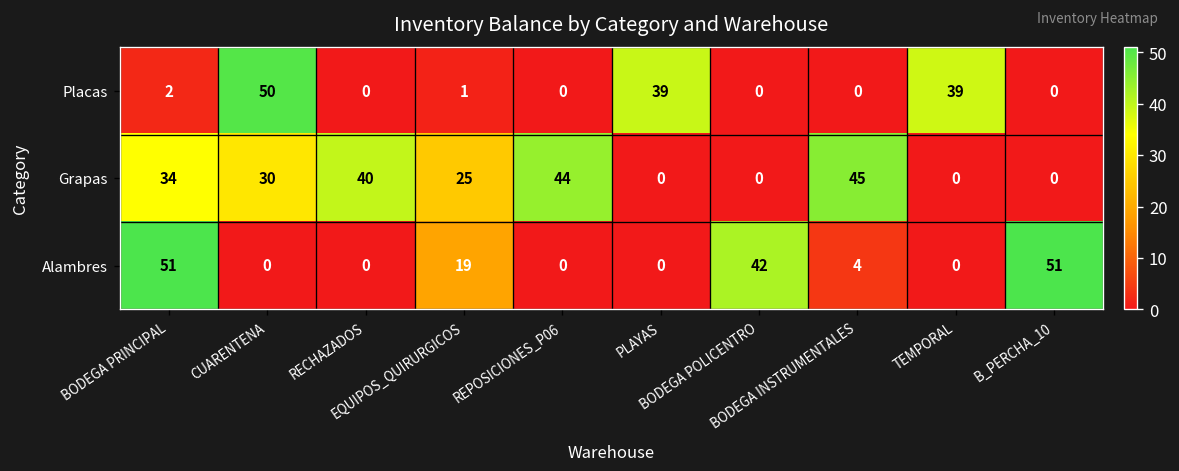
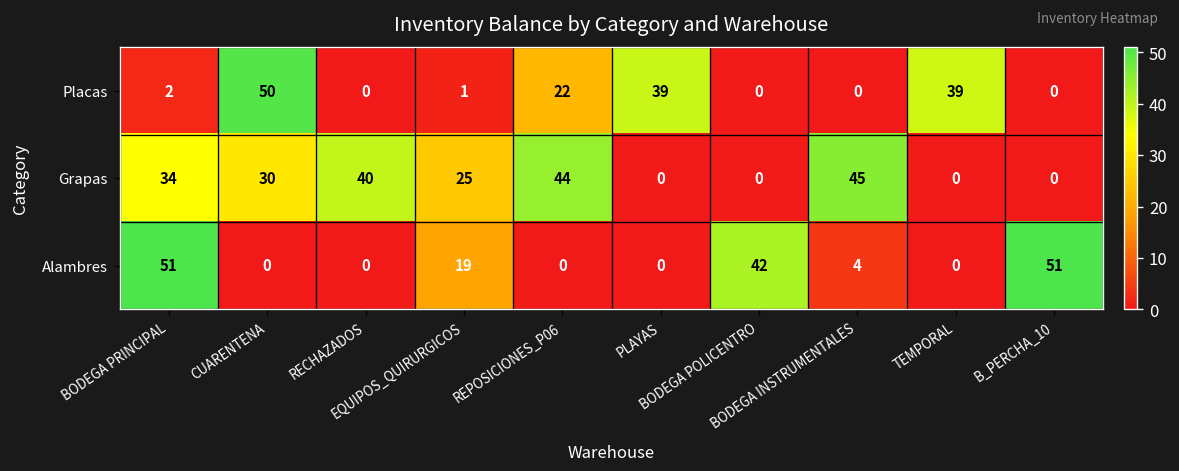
Placas, REPOSICIONES_P06: 0 -> 22
